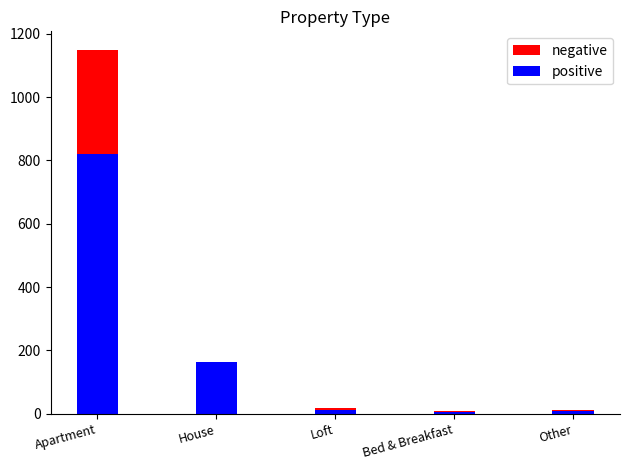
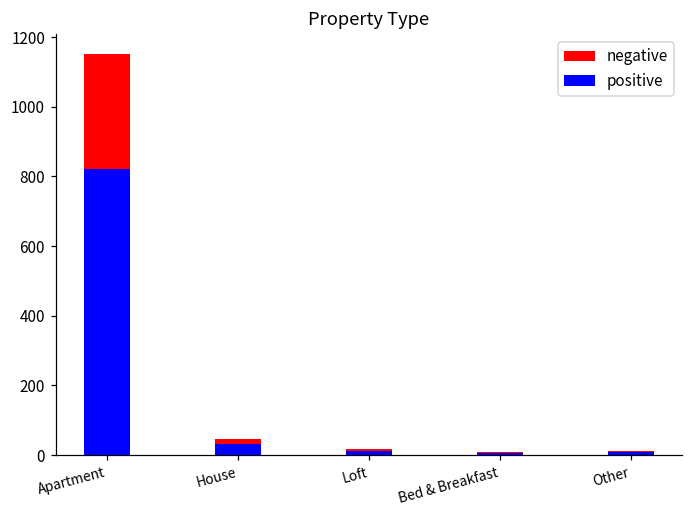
positive, House: 160 -> 30
